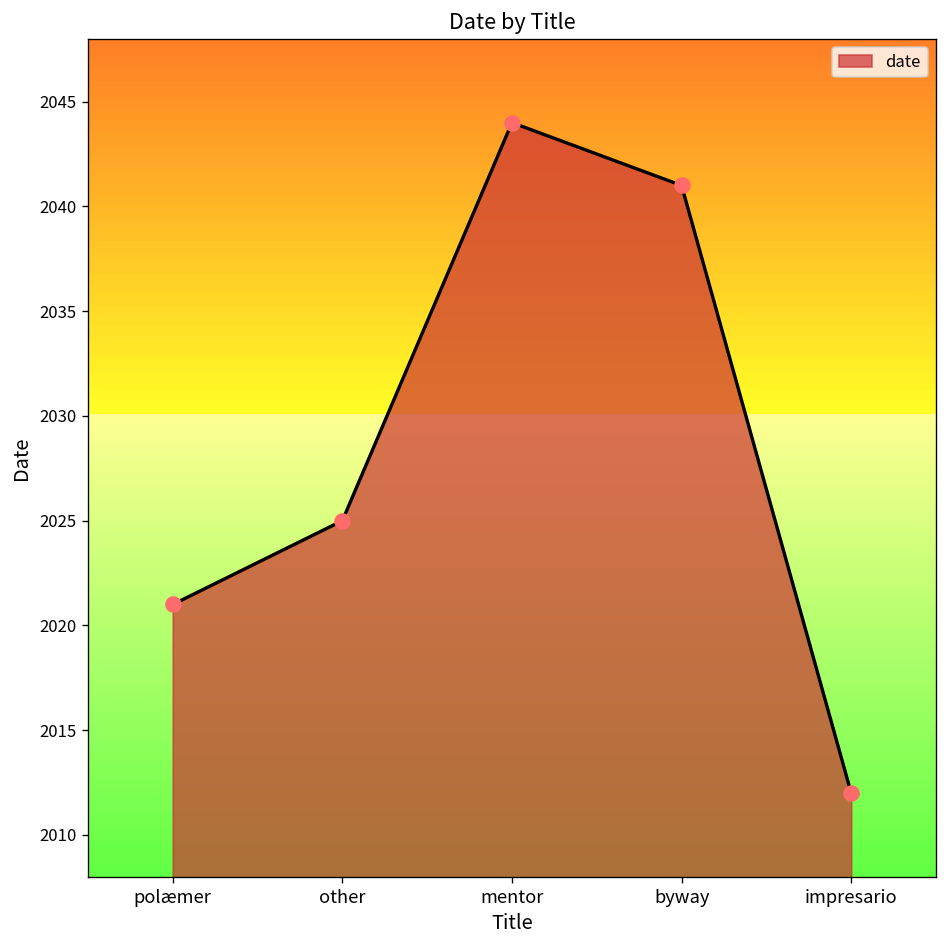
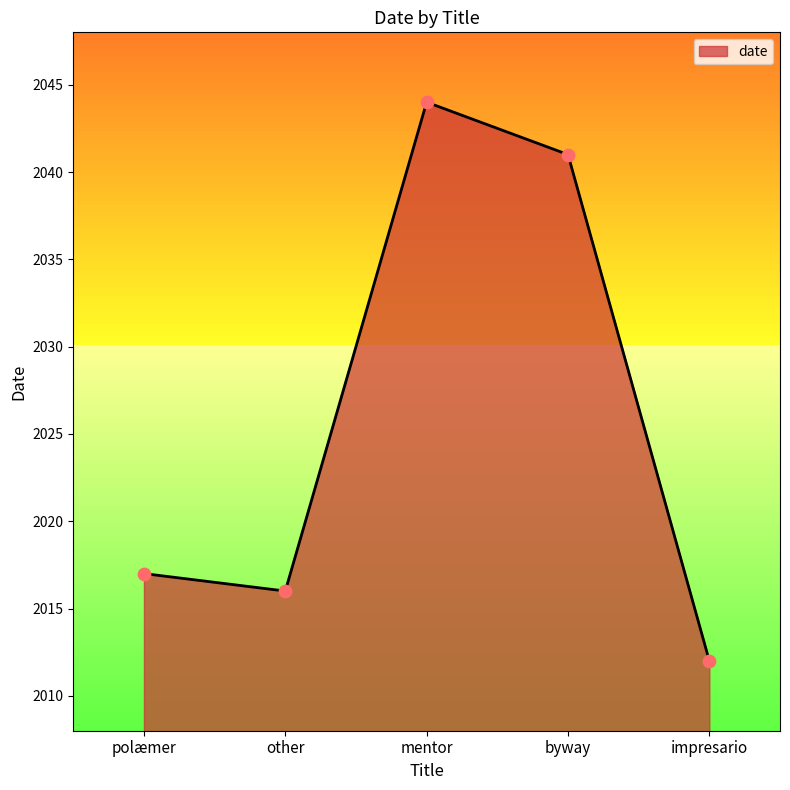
date, polæmer: 2021 -> 2017
date, other: 2025 -> 2016
